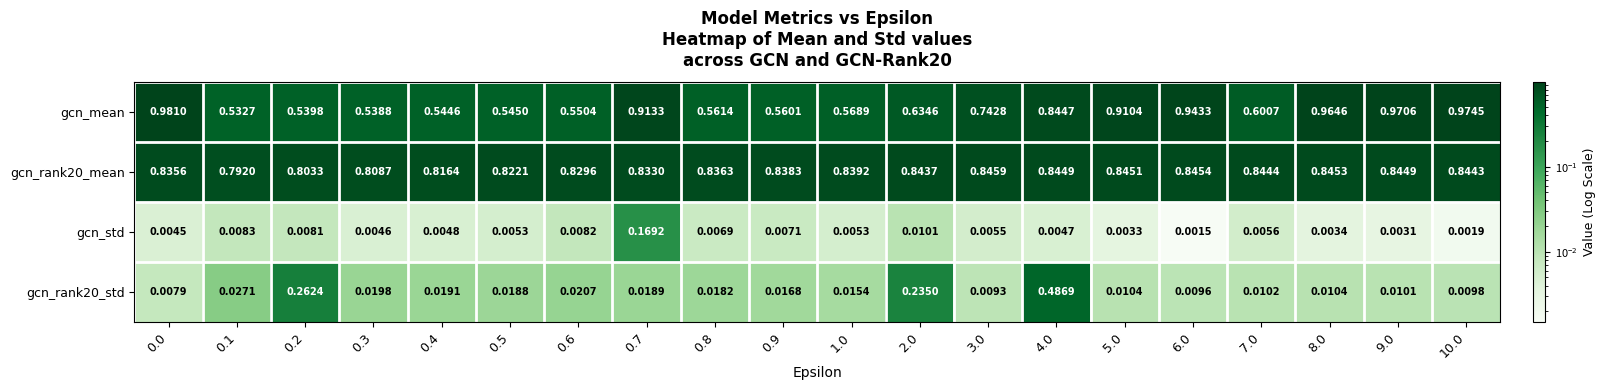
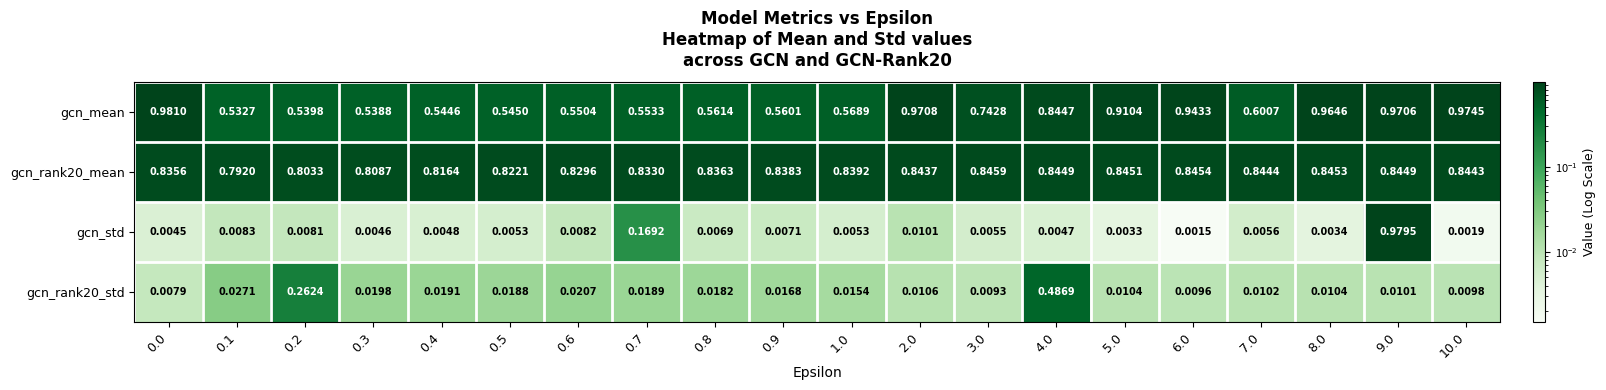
gcn_mean, 0.7: 0.9133 -> 0.5533
gcn_mean, 2.0: 0.6346 -> 0.9708
gcn_std, 9.0: 0.0031 -> 0.9795
gcn_rank20_std, 2.0: 0.2350 -> 0.0106
